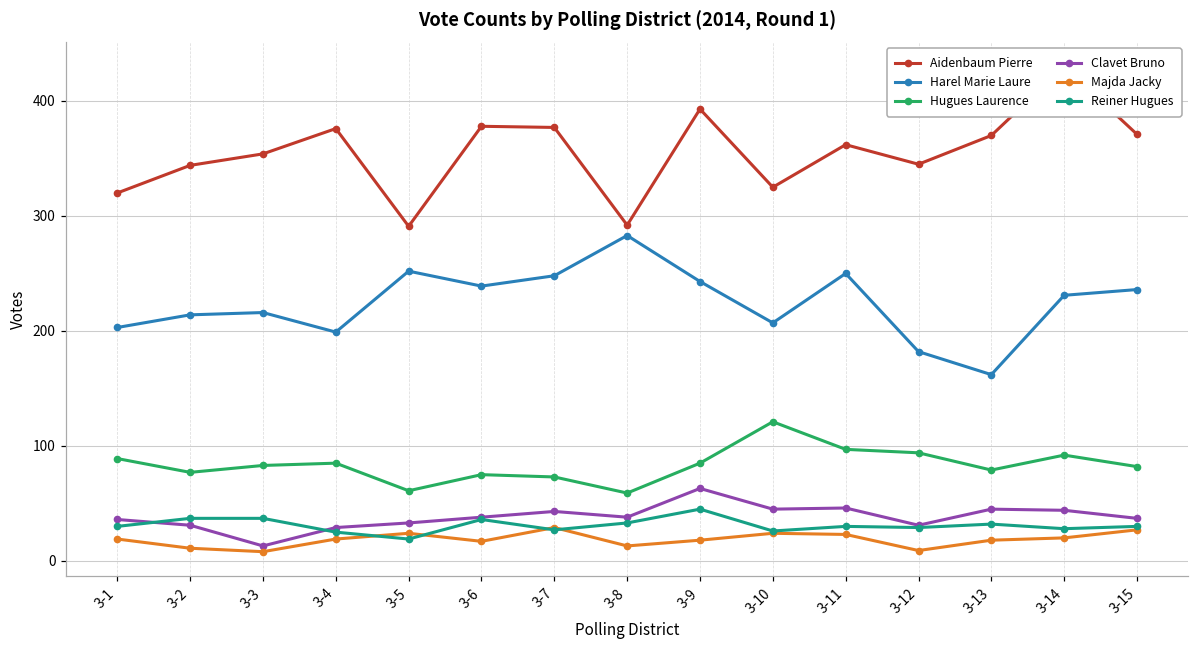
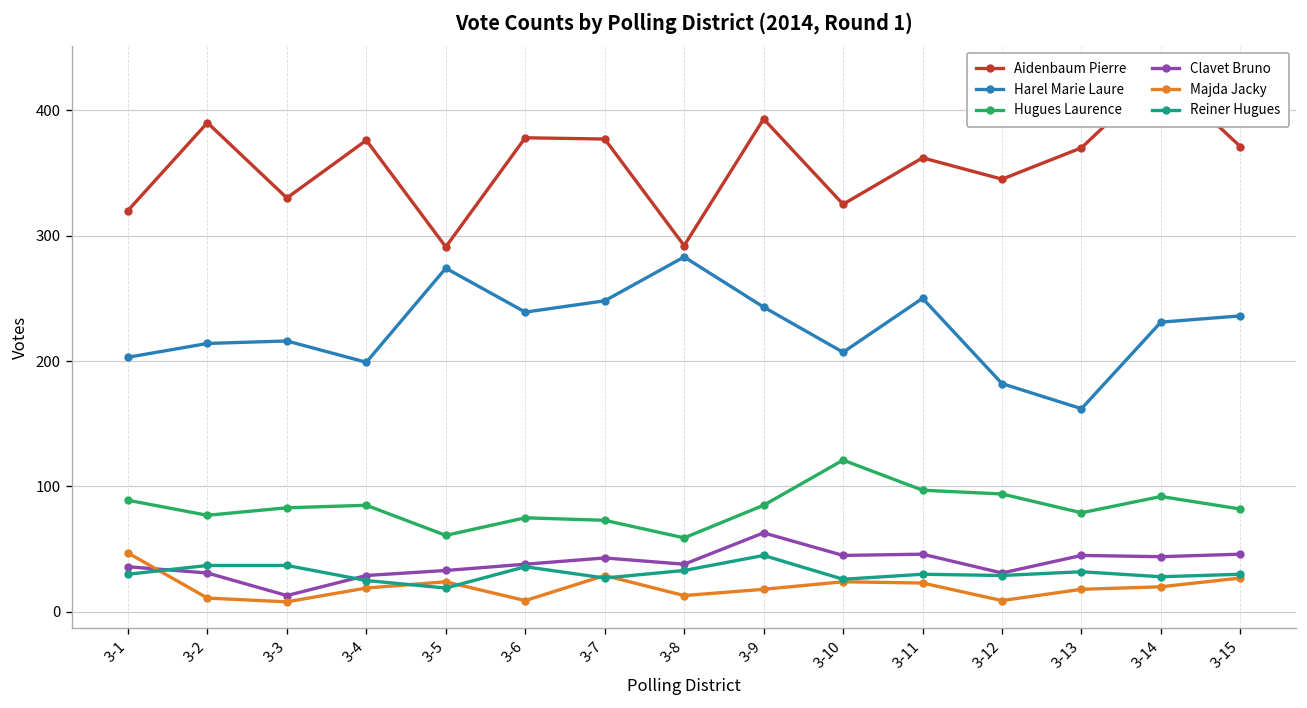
Majda Jacky, 3-1: 19 -> 47
Aidenbaum Pierre, 3-2: 344 -> 390
Aidenbaum Pierre, 3-3: 354 -> 330
Harel Marie Laure, 3-5: 252 -> 274
Majda Jacky, 3-6: 17 -> 9
Clavet Bruno, 3-15: 37 -> 46
